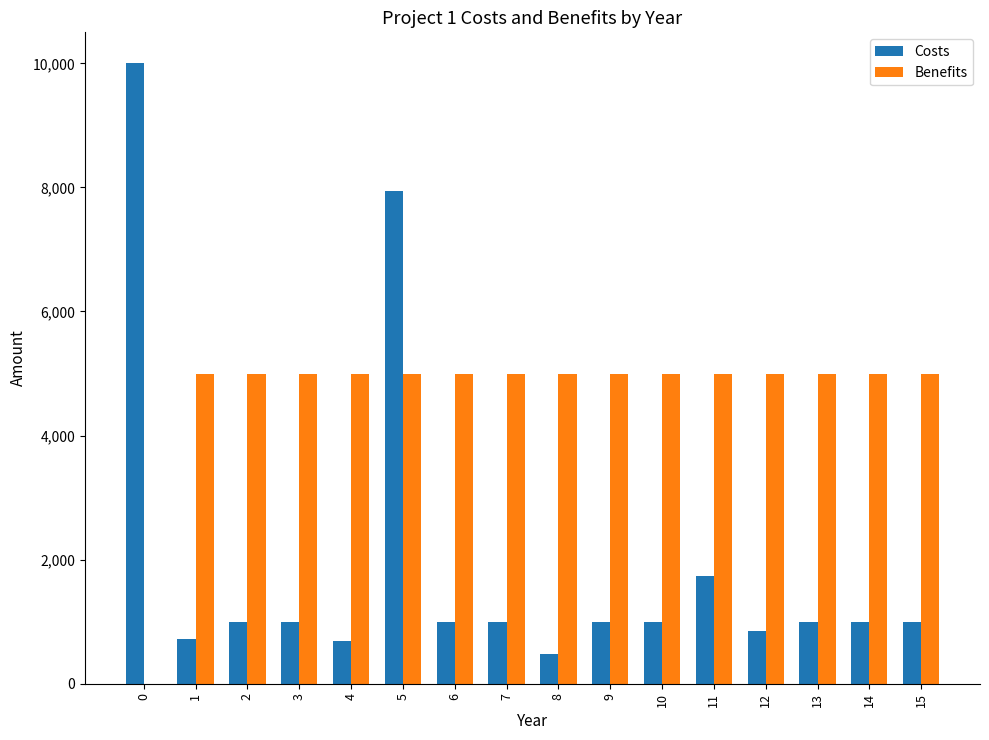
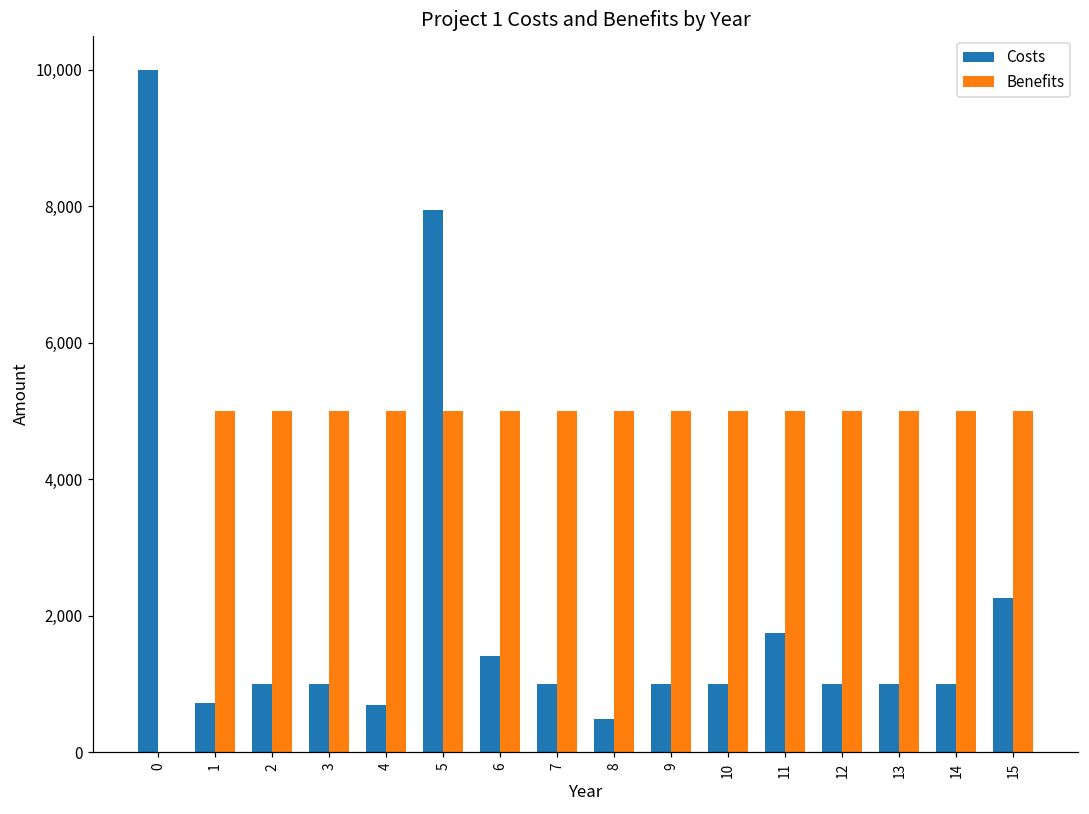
Costs, 6: 1,000 -> 1,400
Costs, 12: 800 -> 1,000
Costs, 15: 1,000 -> 2,300
